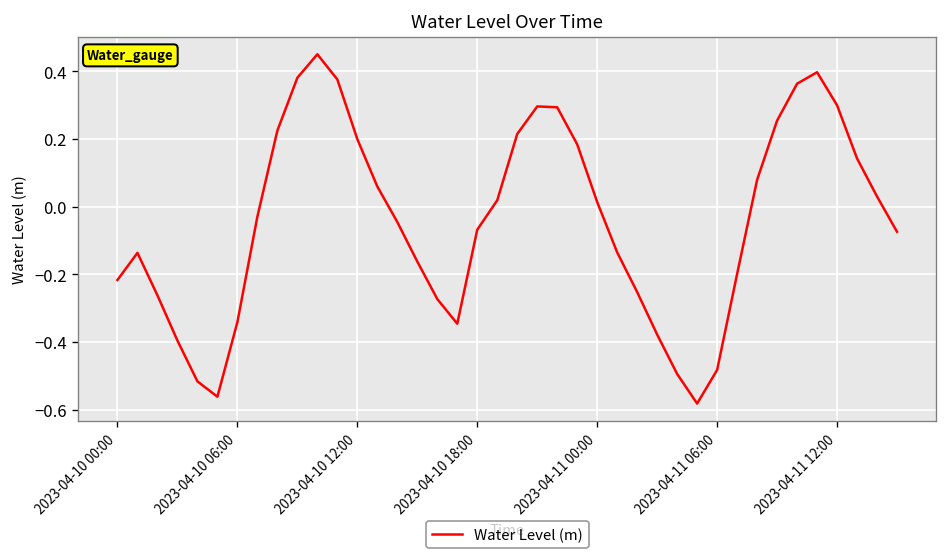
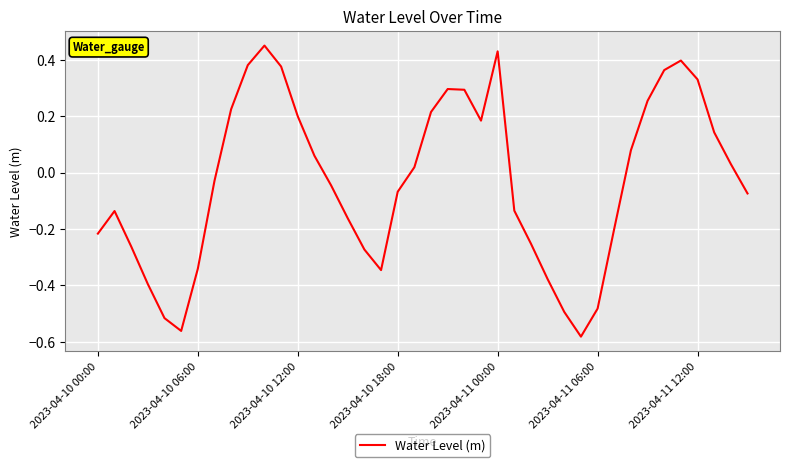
2023-04-11 00:00: 0.01 -> 0.43
2023-04-11 12:00: 0.30 -> 0.33
